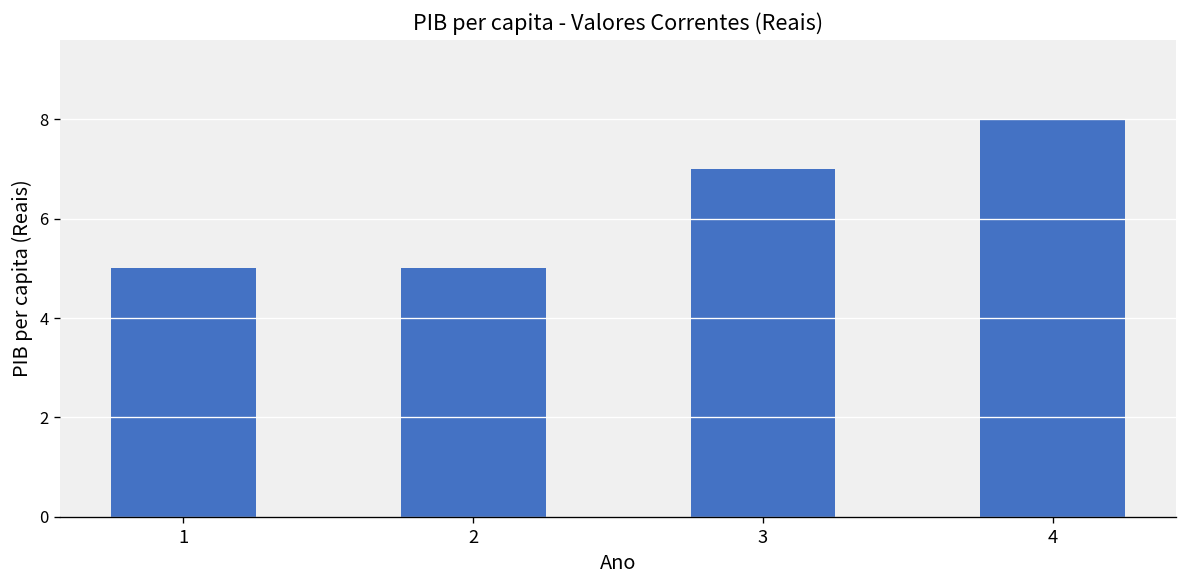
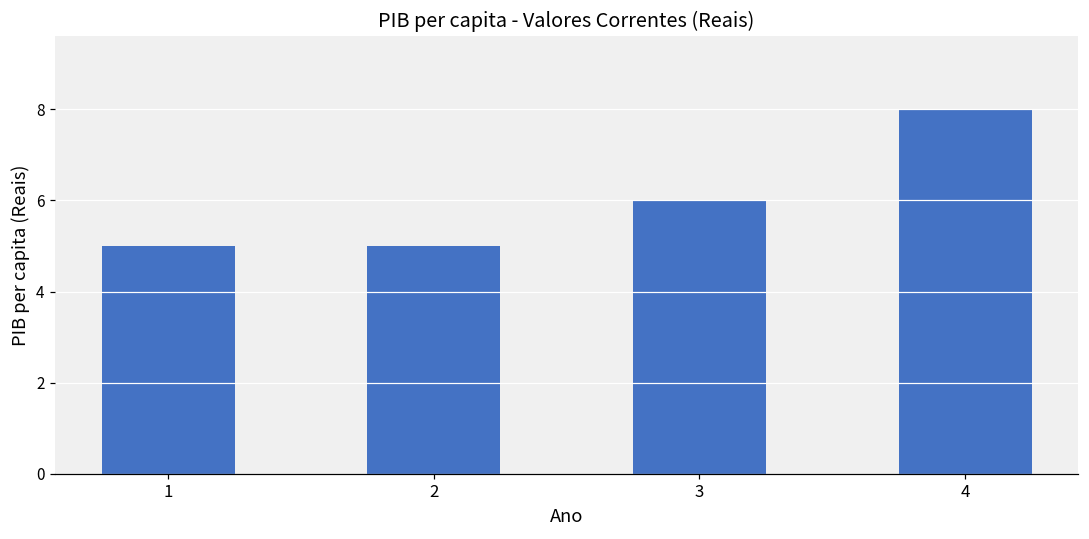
3: 7 -> 6
